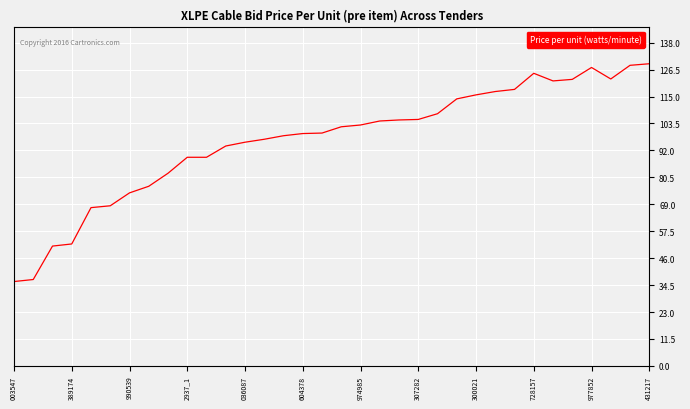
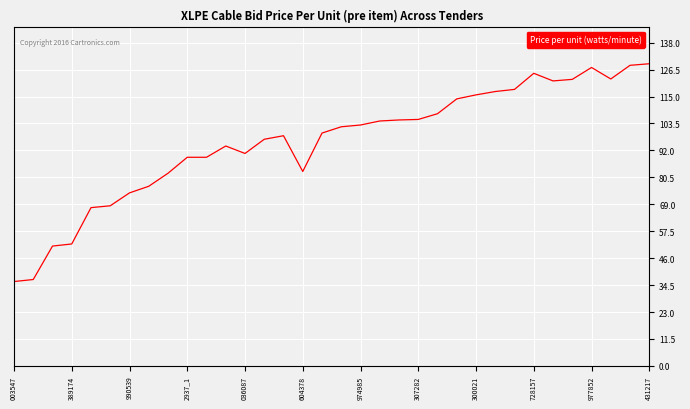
036087: 96 -> 91
604378: 99 -> 83
